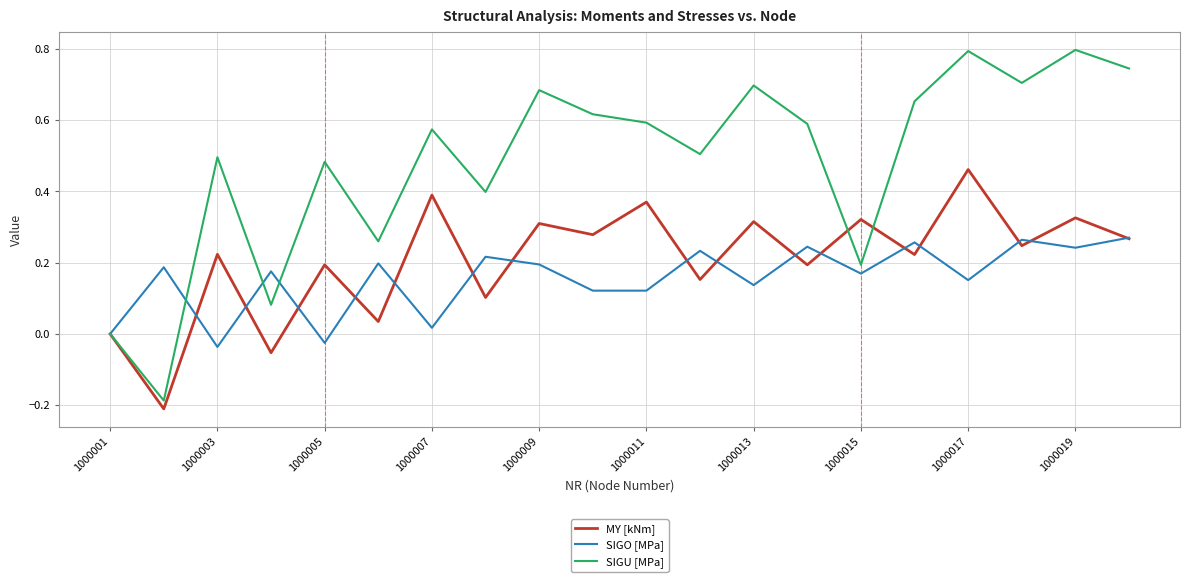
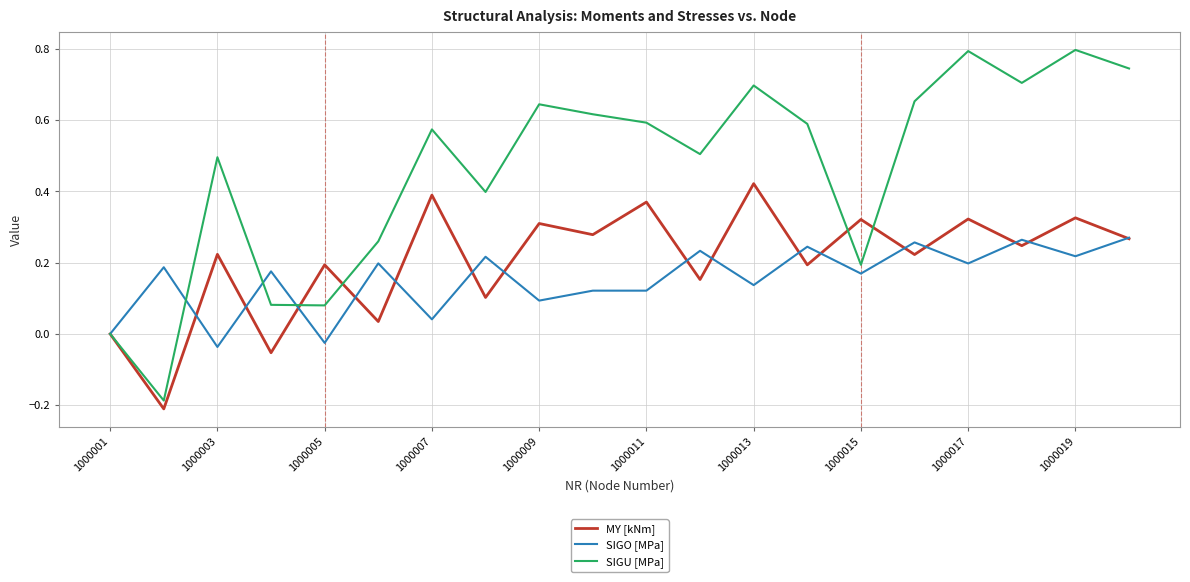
SIGU [MPa], 1000005: 0.48 -> 0.08
SIGO [MPa], 1000007: 0.02 -> 0.04
SIGO [MPa], 1000009: 0.19 -> 0.09
SIGU [MPa], 1000009: 0.68 -> 0.64
MY [kNm], 1000013: 0.32 -> 0.42
MY [kNm], 1000017: 0.46 -> 0.32
SIGO [MPa], 1000017: 0.15 -> 0.20
SIGO [MPa], 1000019: 0.24 -> 0.22
